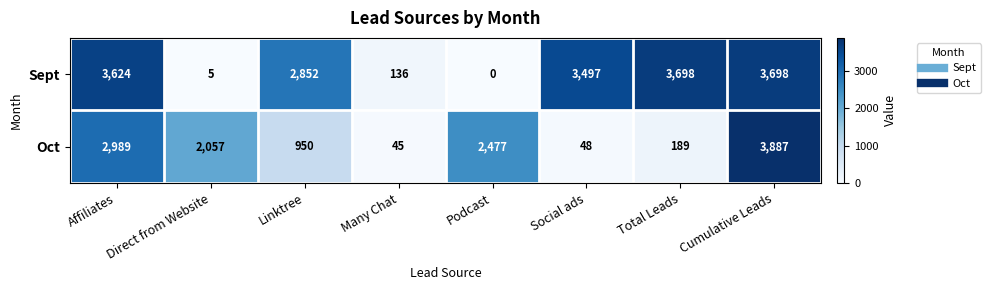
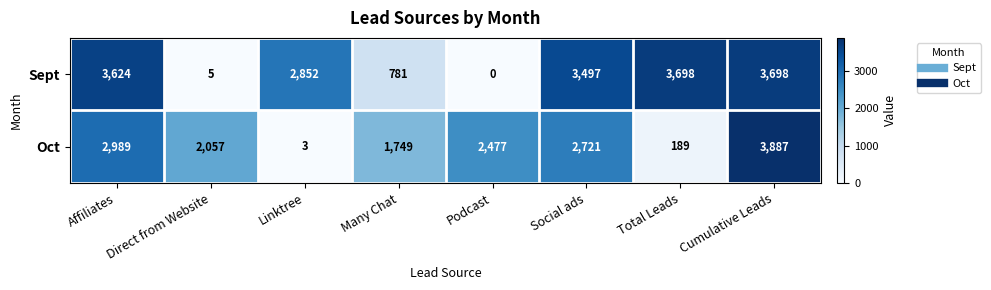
Sept, Many Chat: 136 -> 781
Oct, Linktree: 950 -> 3
Oct, Many Chat: 45 -> 1,749
Oct, Social ads: 48 -> 2,721
